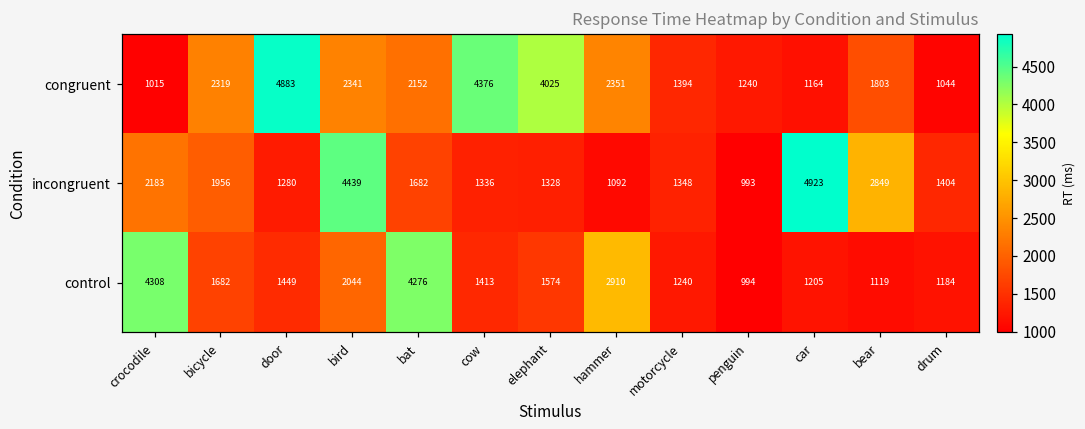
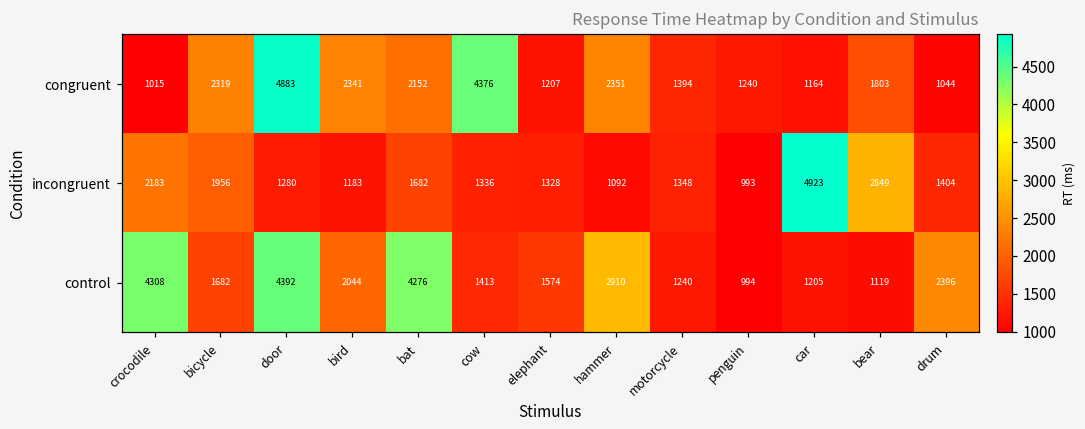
congruent, elephant: 4025 -> 1207
incongruent, bird: 4439 -> 1183
control, door: 1449 -> 4392
control, drum: 1184 -> 2396
